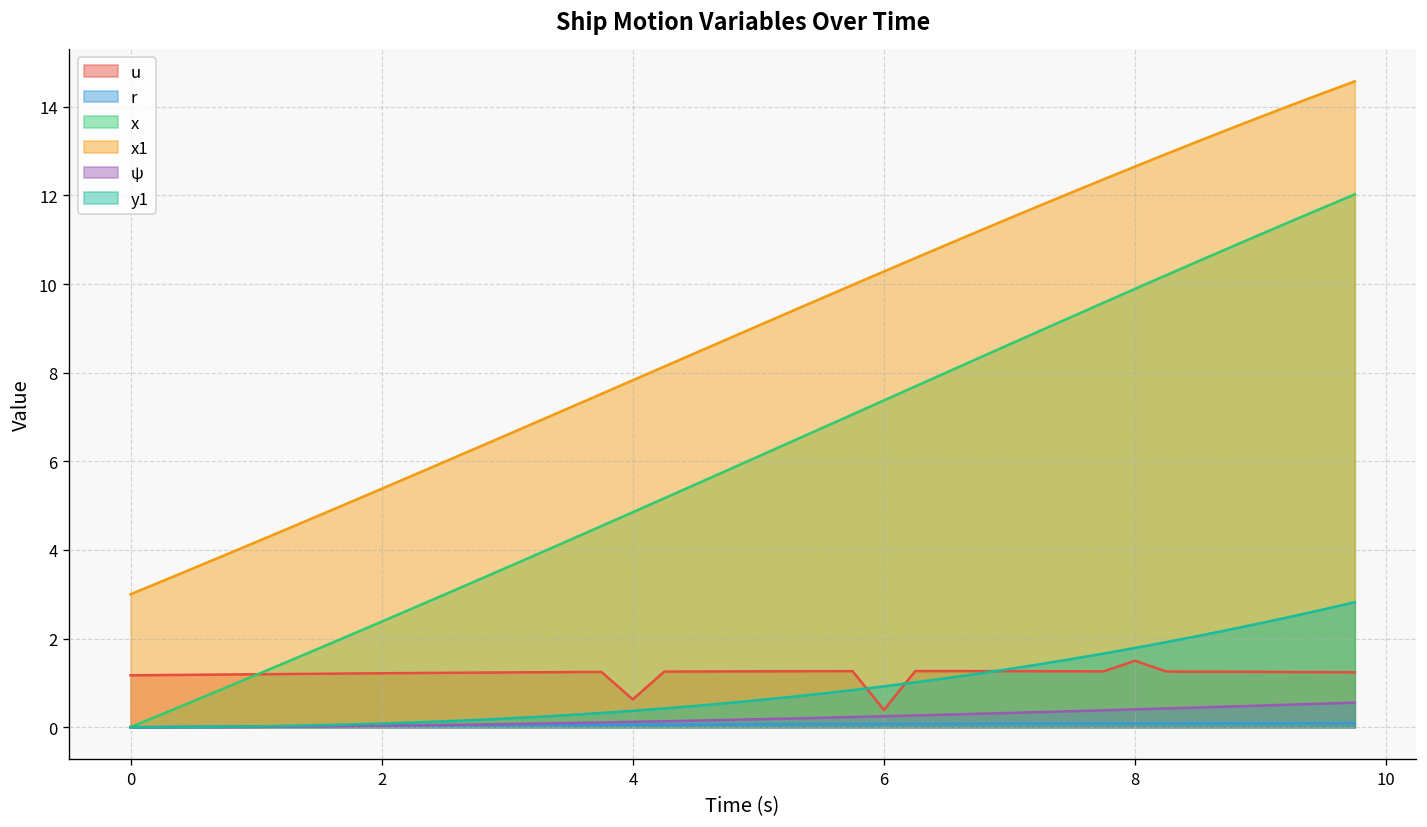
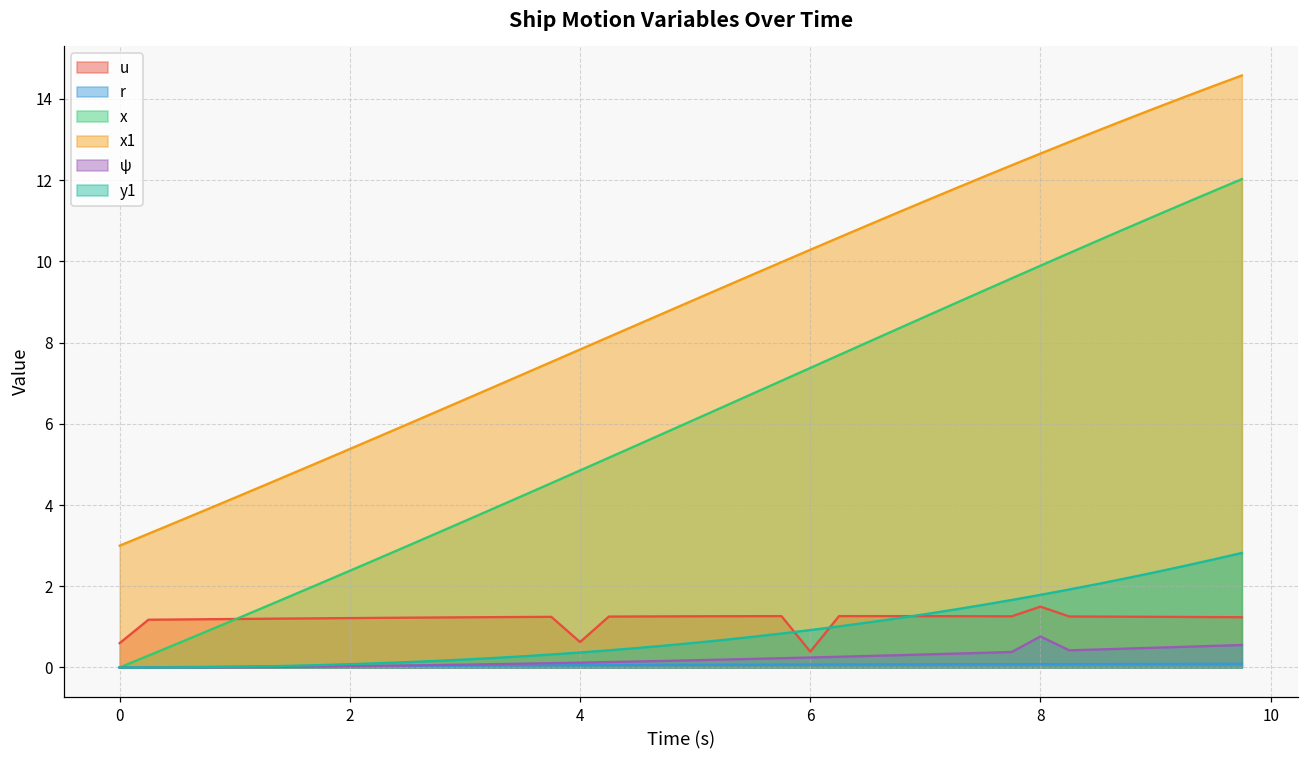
u, 0: 1.2 -> 0.6
ψ, 8: 0.4 -> 0.8
